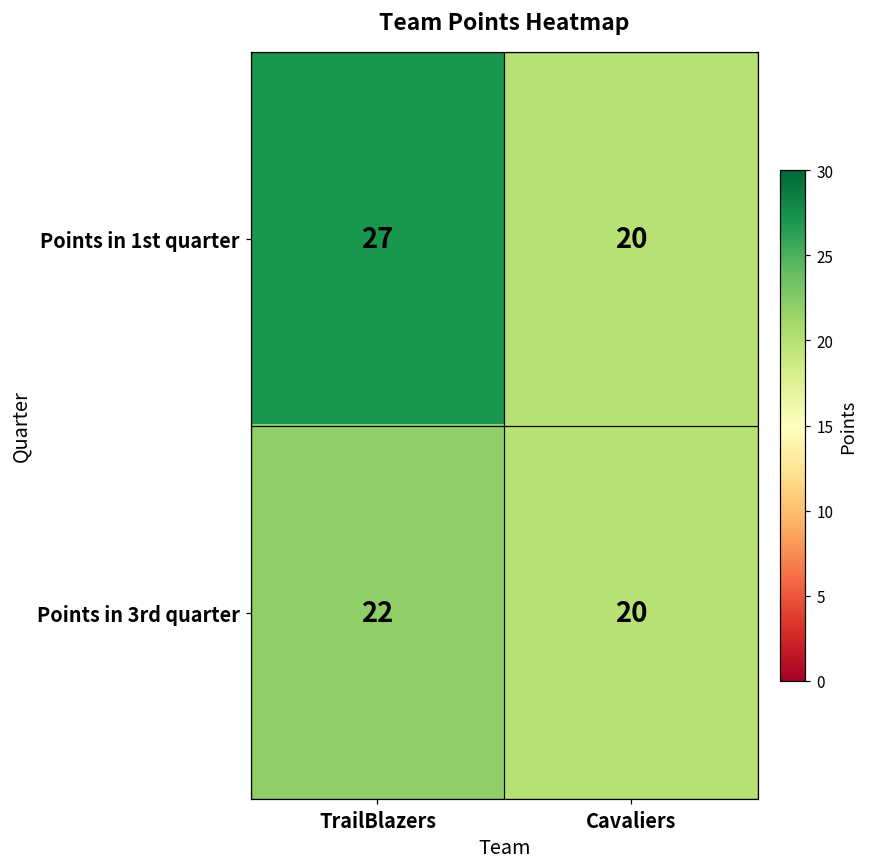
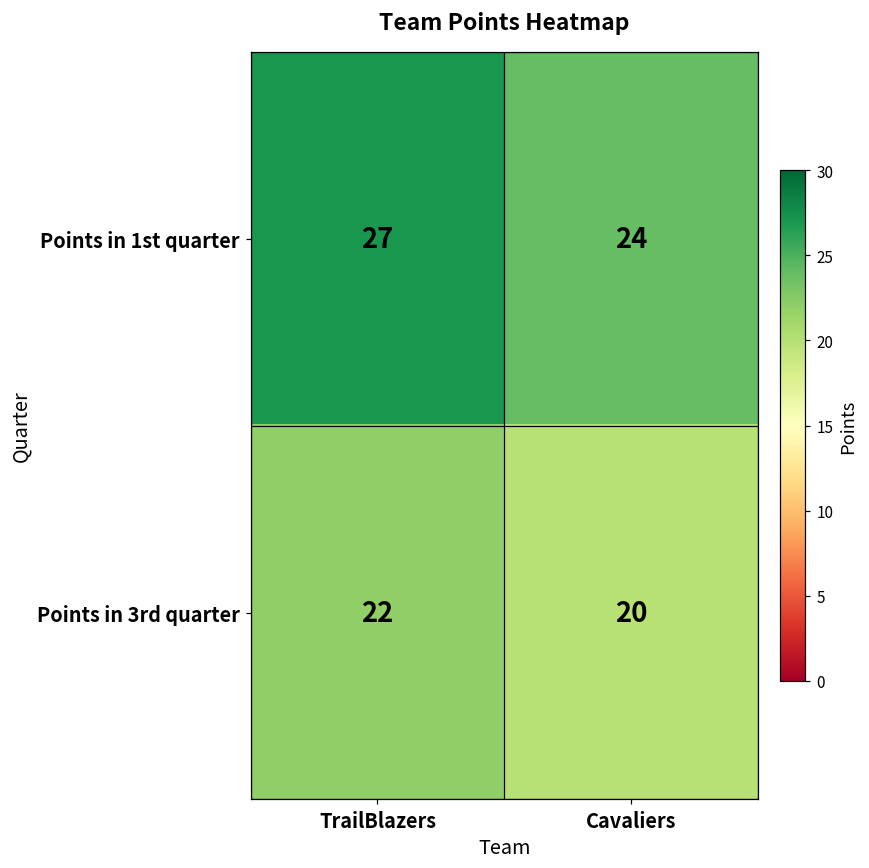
Points in 1st quarter, Cavaliers: 20 -> 24
